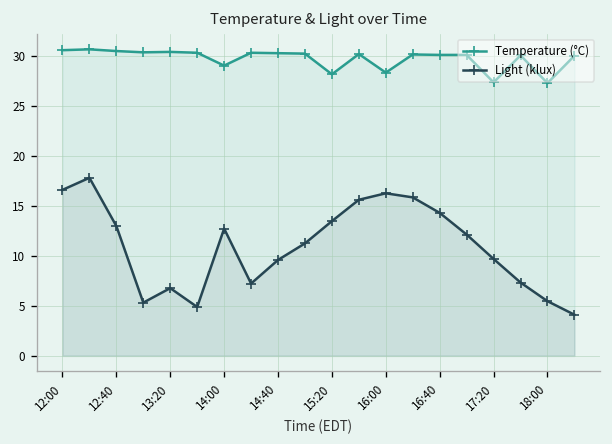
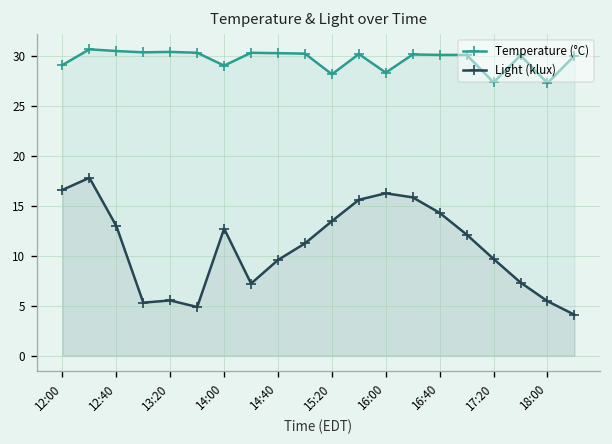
Temperature (°C), 12:00: 31 -> 29
Light (klux), 13:20: 7 -> 6
